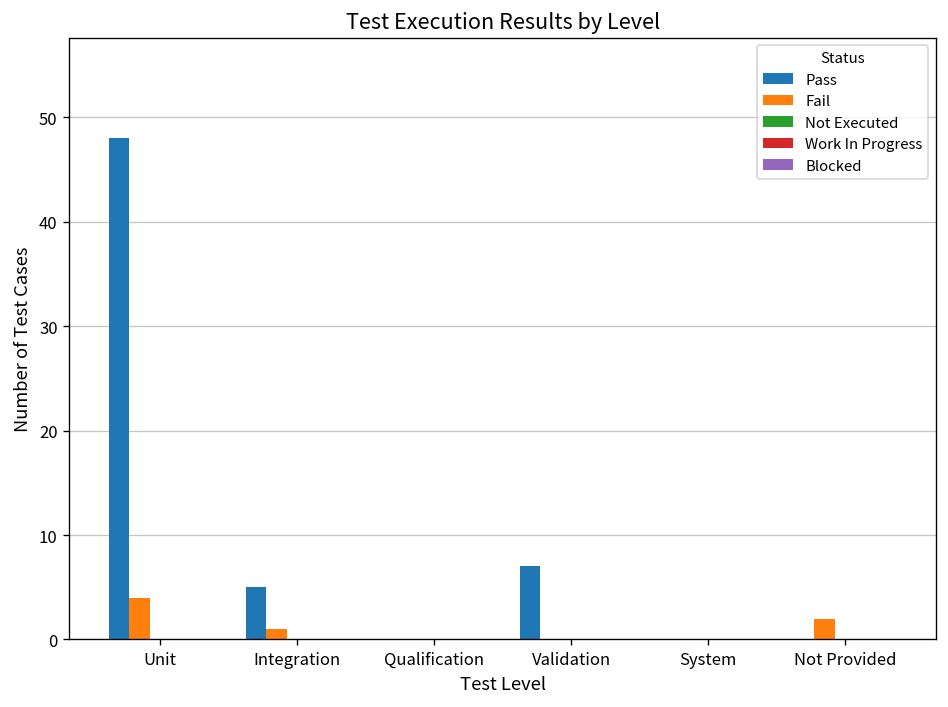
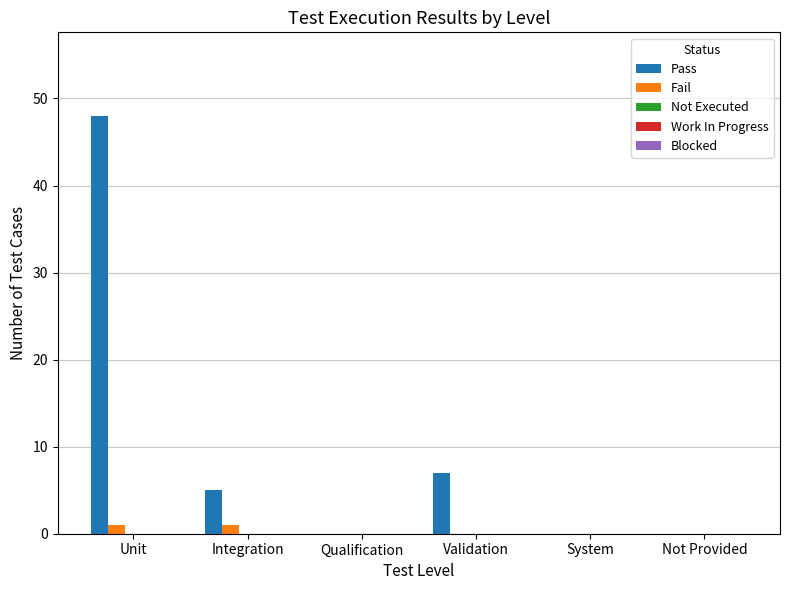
Fail, Unit: 4 -> 1
Fail, Not Provided: 2 -> 0
